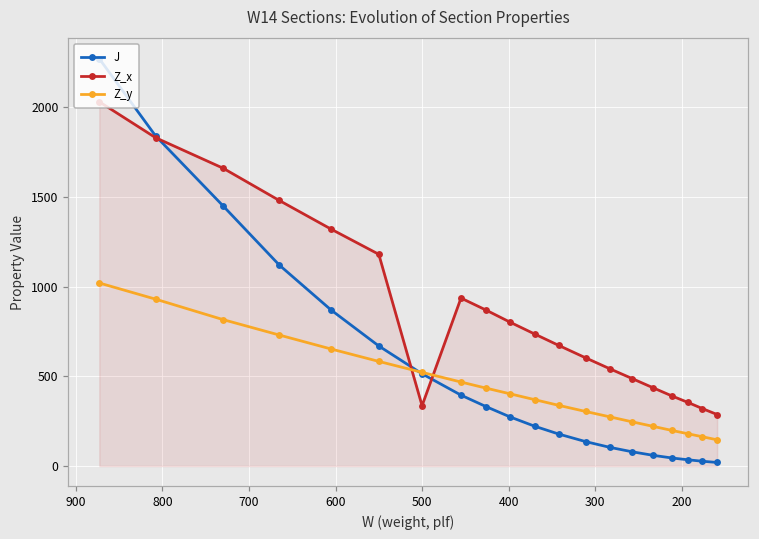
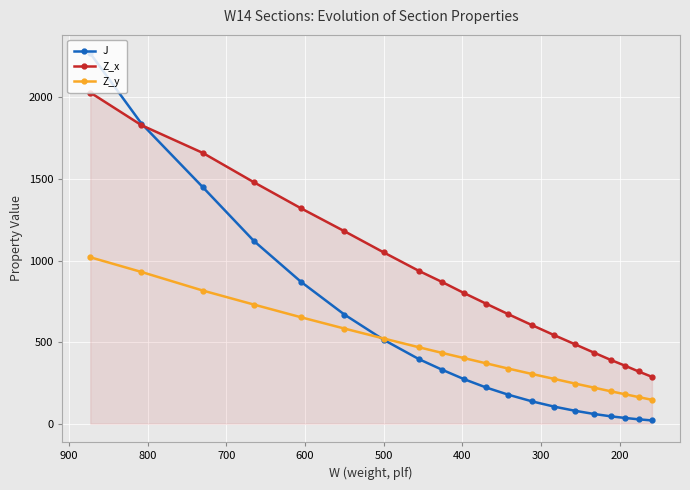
Z_x, 500: 340 -> 1050
